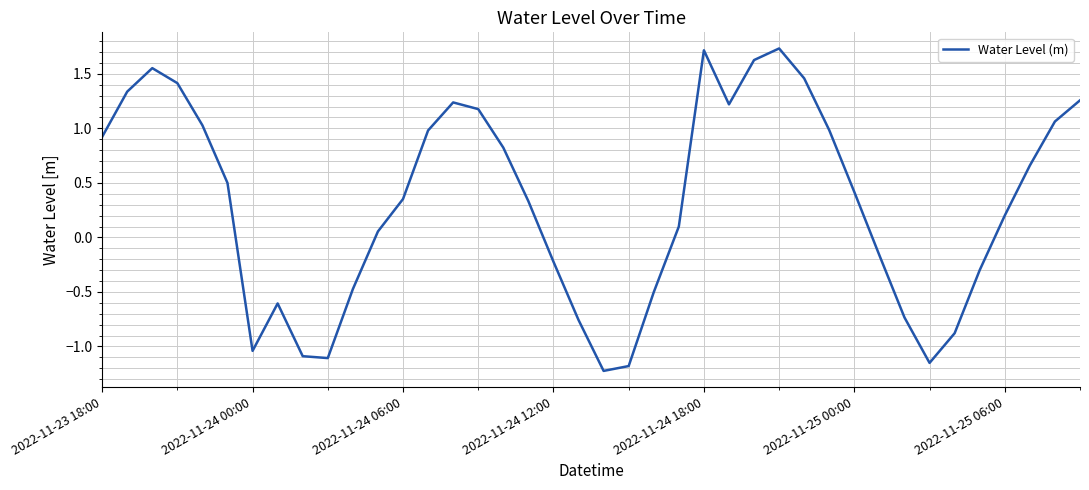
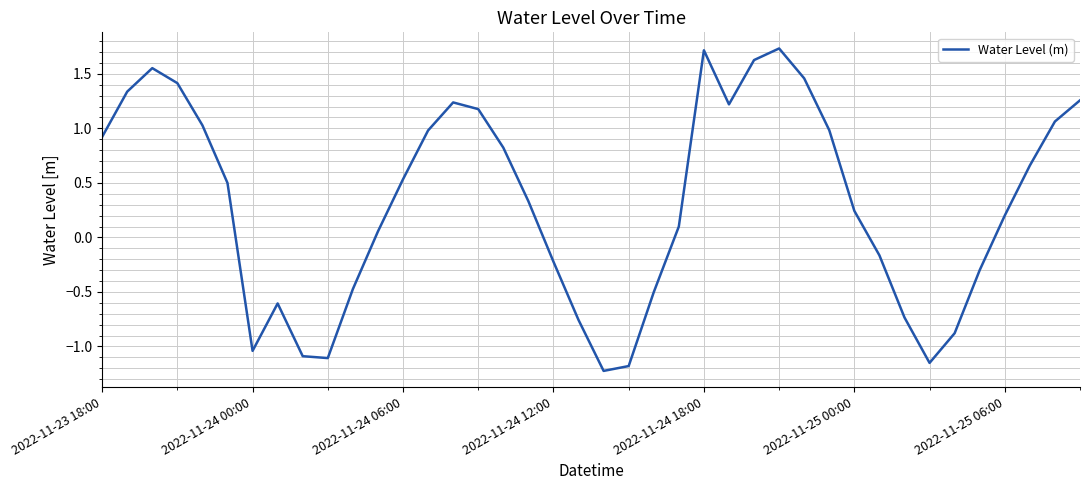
2022-11-24 06:00: 0.35 -> 0.53
2022-11-25 00:00: 0.42 -> 0.24
